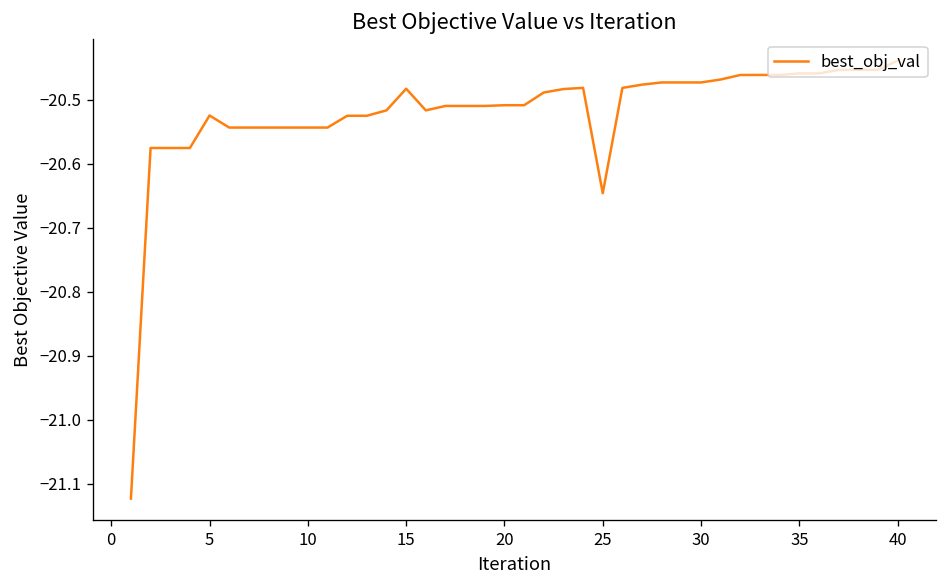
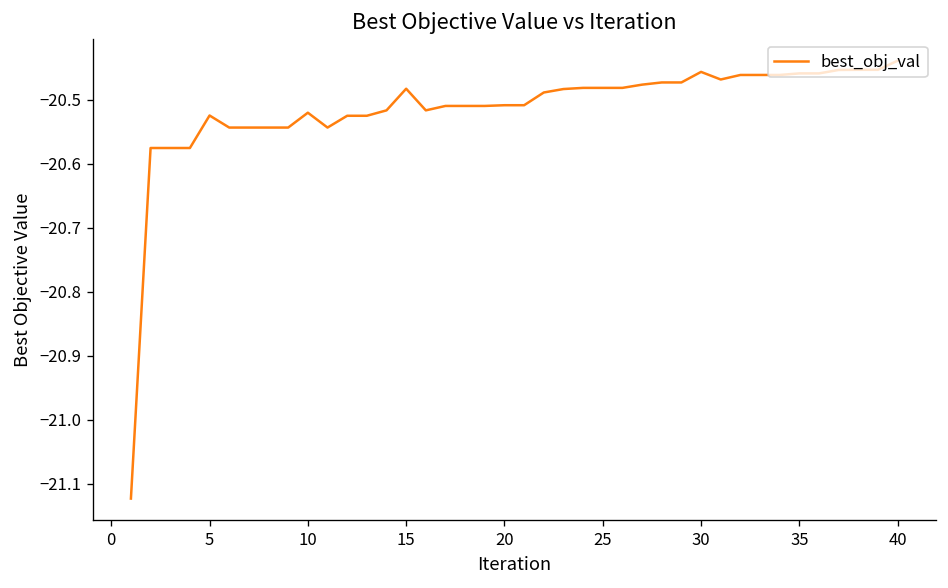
10: -20.54 -> -20.52
25: -20.65 -> -20.48
30: -20.47 -> -20.46
